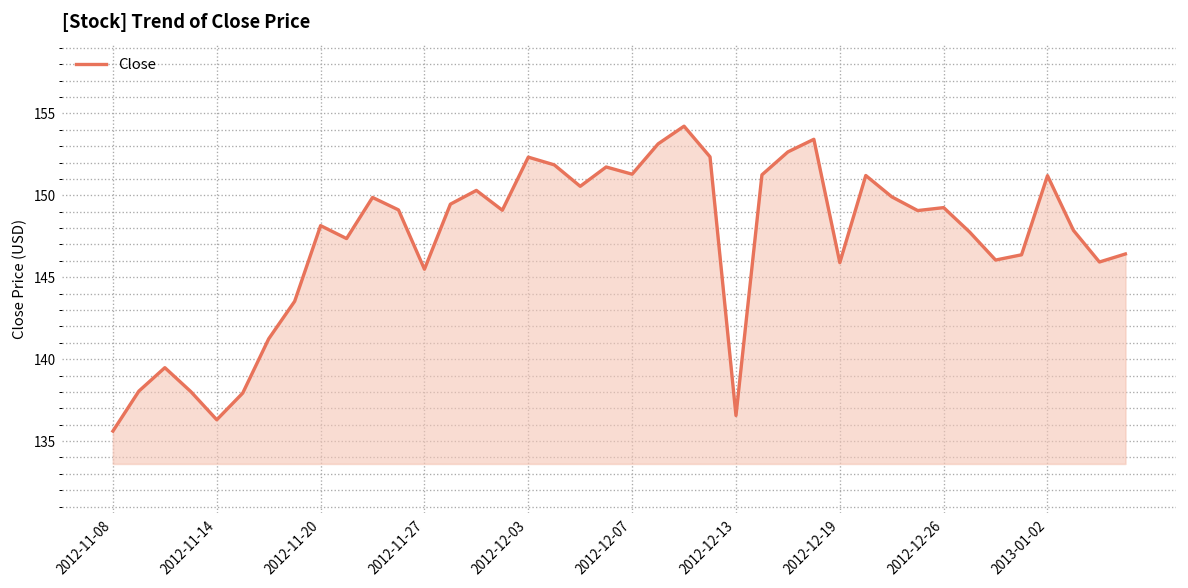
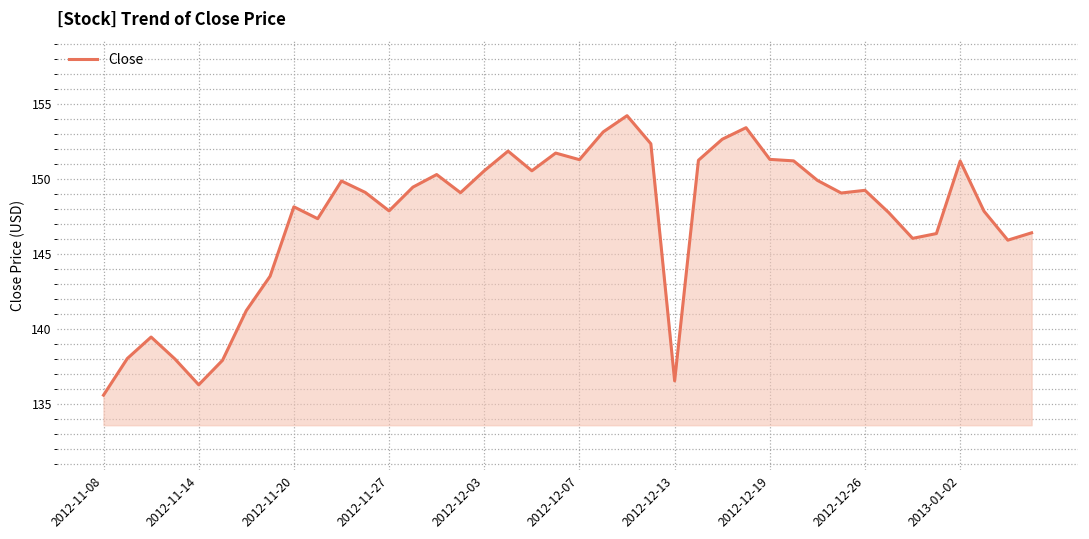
2012-11-27: 145.5 -> 147.9
2012-12-03: 152.3 -> 150.6
2012-12-19: 145.9 -> 151.3
